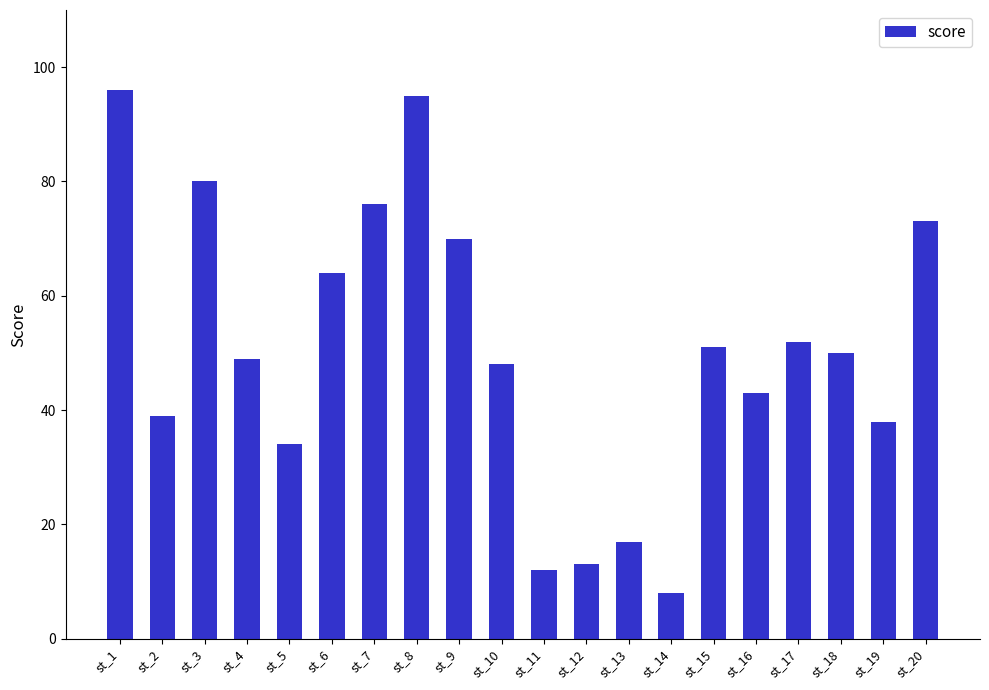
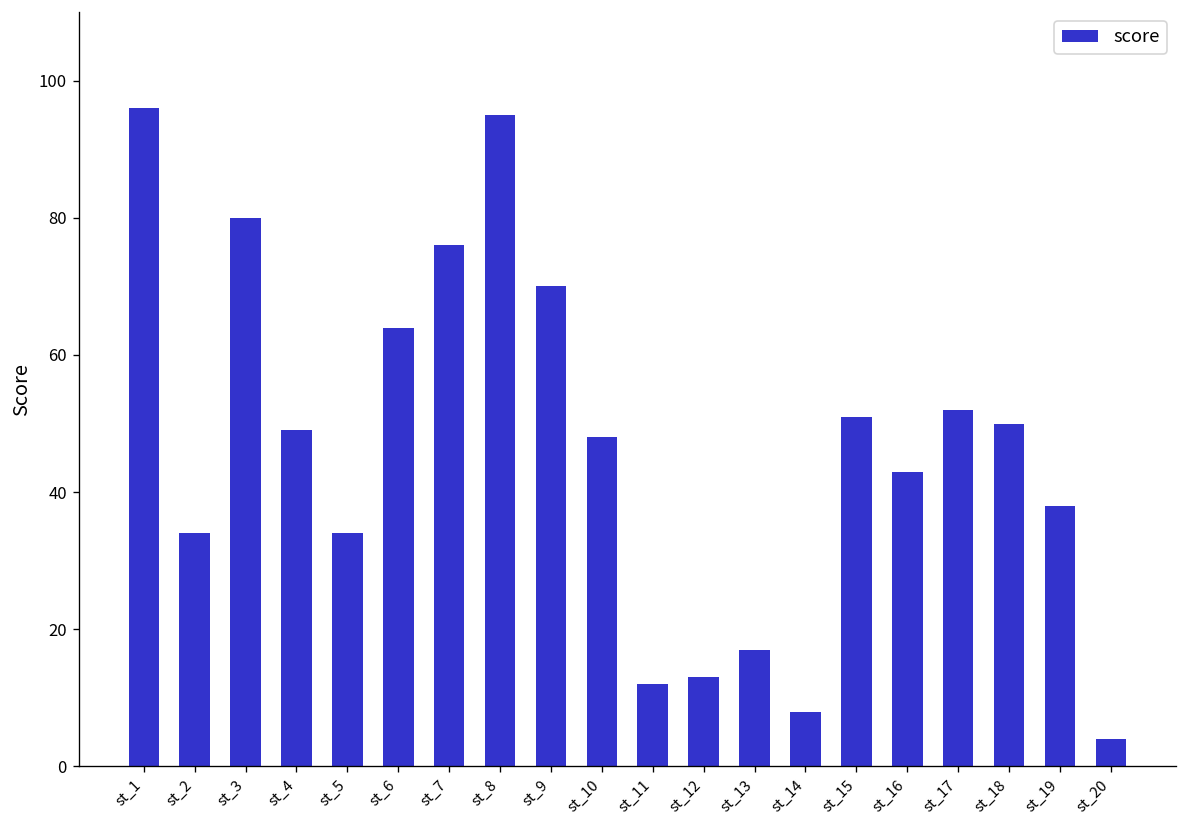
st_2: 39 -> 34
st_20: 73 -> 4
